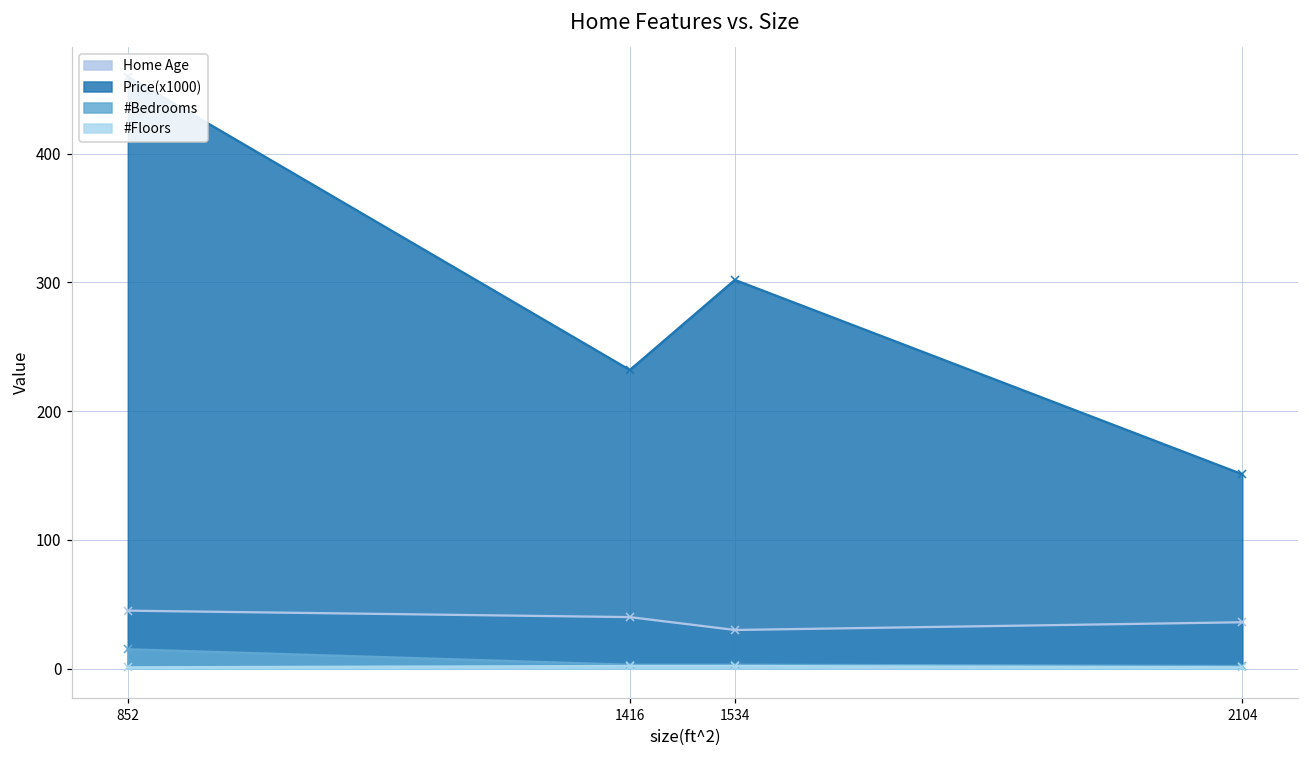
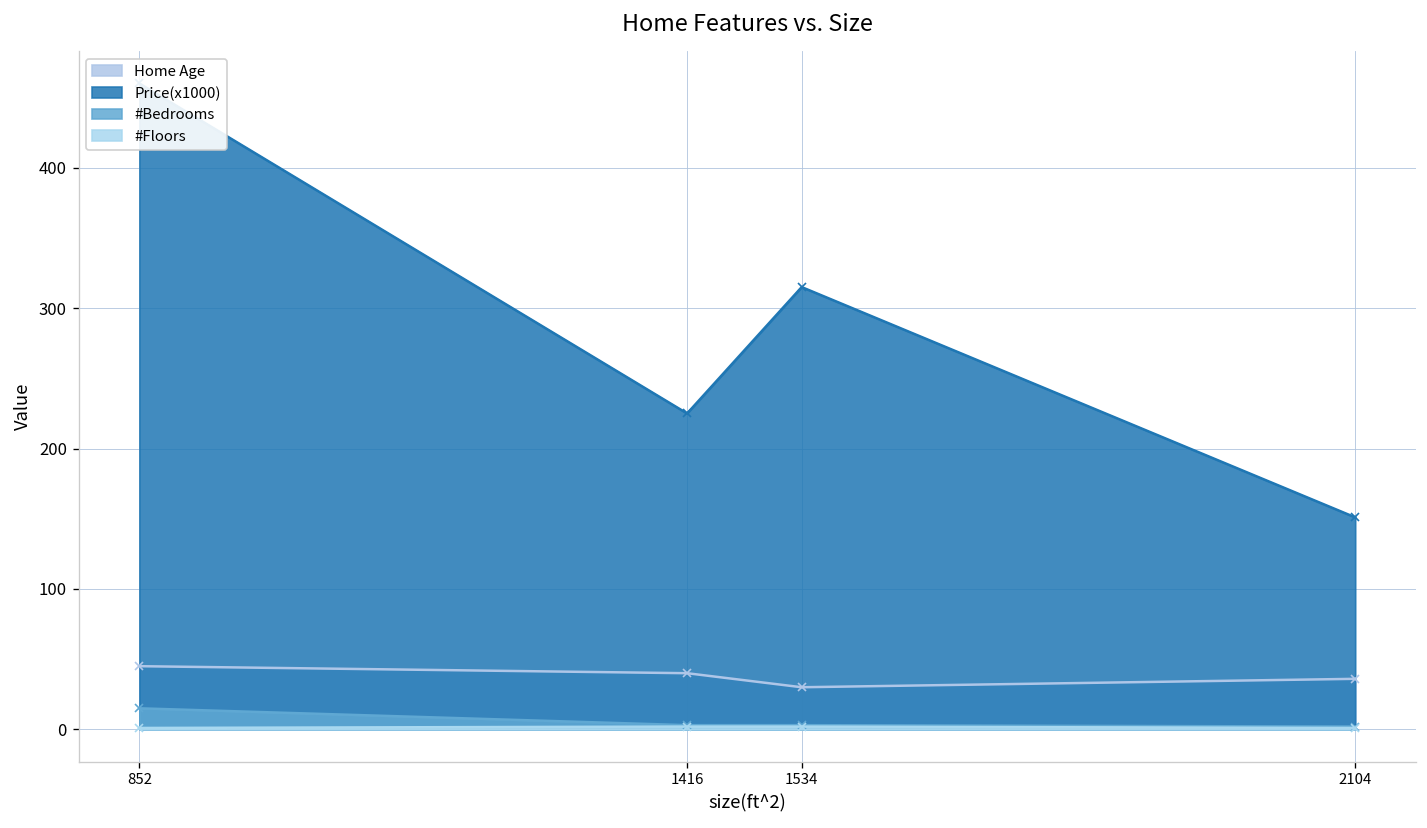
Price(x1000), 1416: 232 -> 225
Price(x1000), 1534: 302 -> 315
